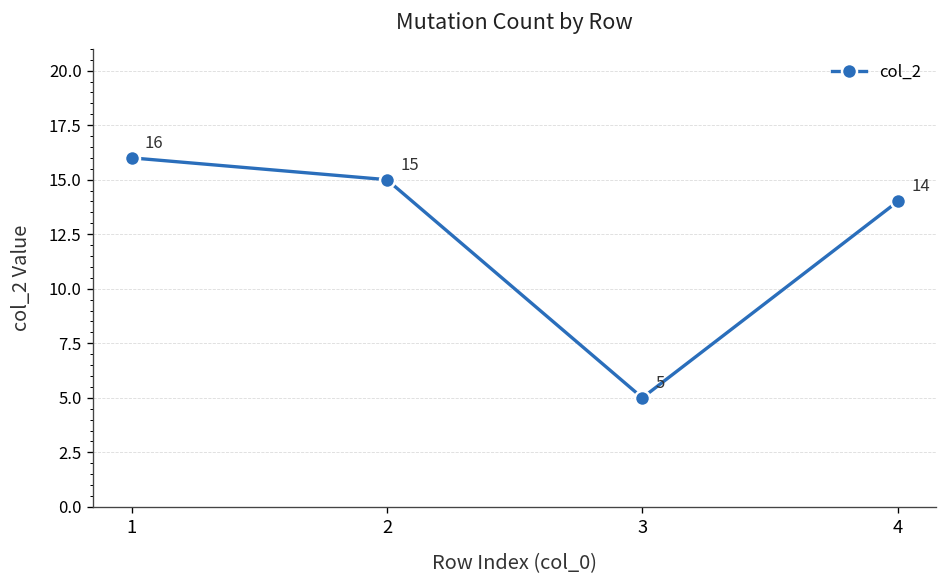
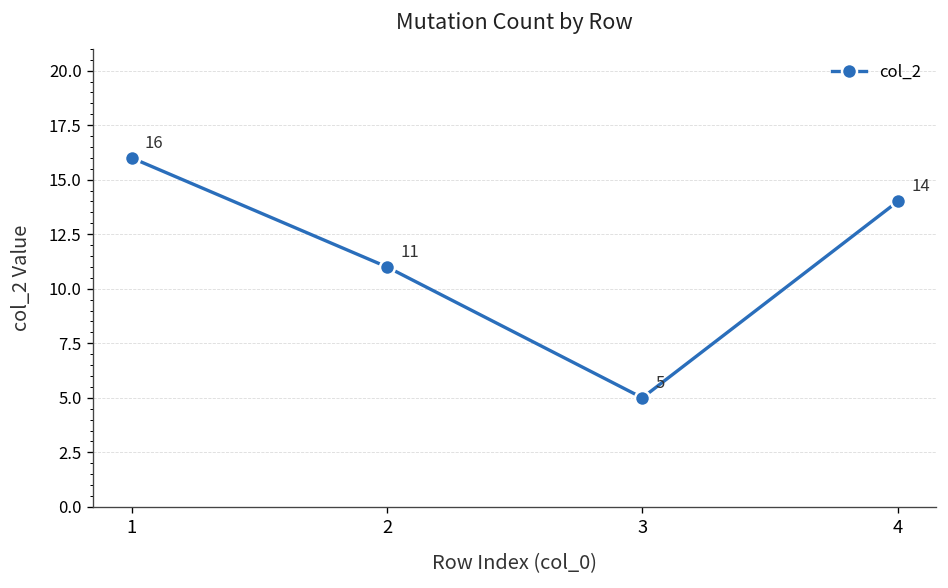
2: 15 -> 11
